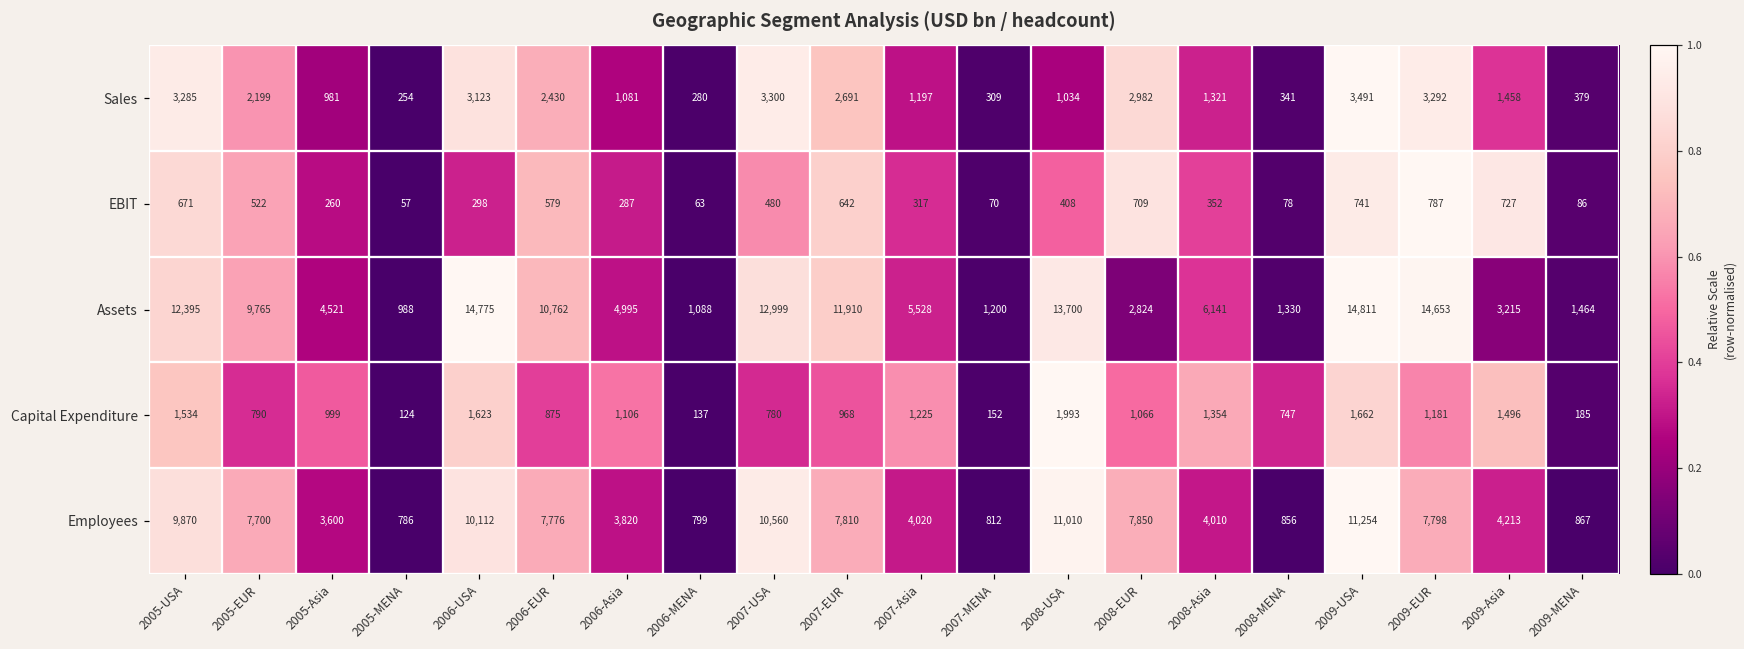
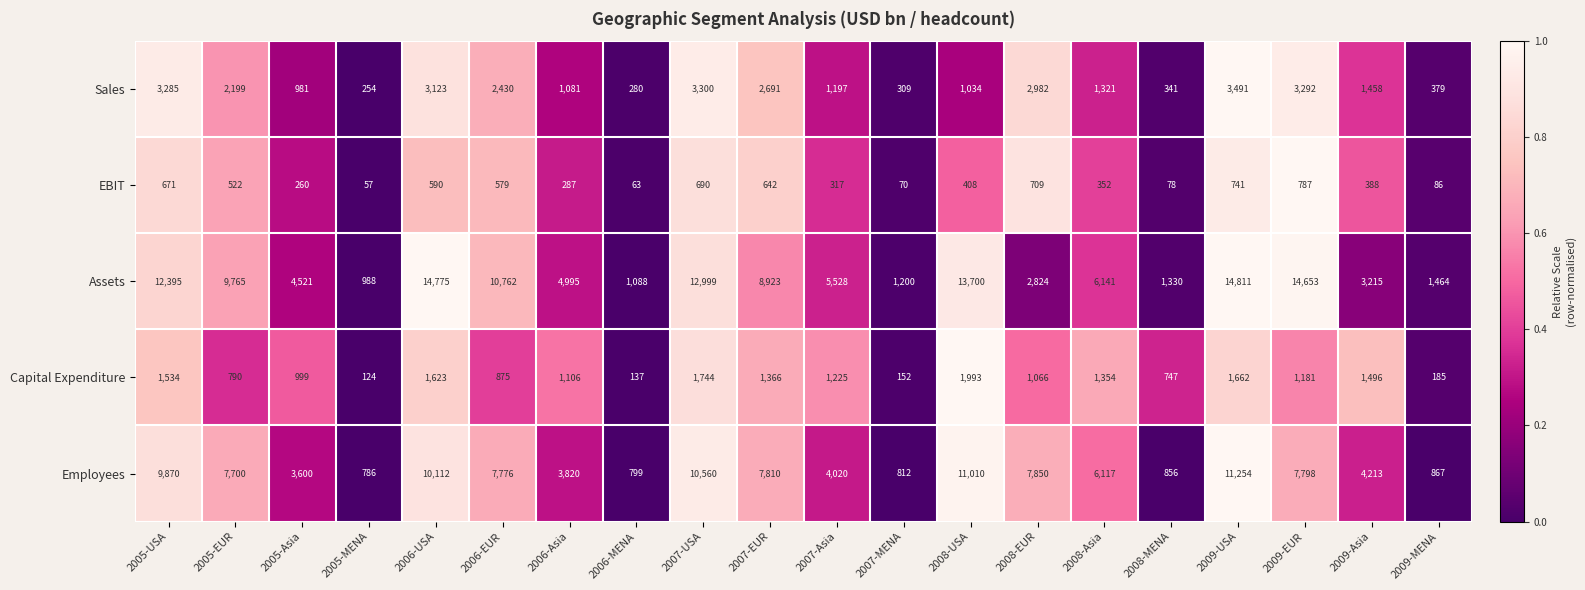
EBIT, 2006-USA: 298 -> 590
EBIT, 2007-USA: 480 -> 690
EBIT, 2009-Asia: 727 -> 388
Assets, 2007-EUR: 11,910 -> 8,923
Capital Expenditure, 2007-USA: 780 -> 1,744
Capital Expenditure, 2007-EUR: 968 -> 1,366
Employees, 2008-Asia: 4,010 -> 6,117
